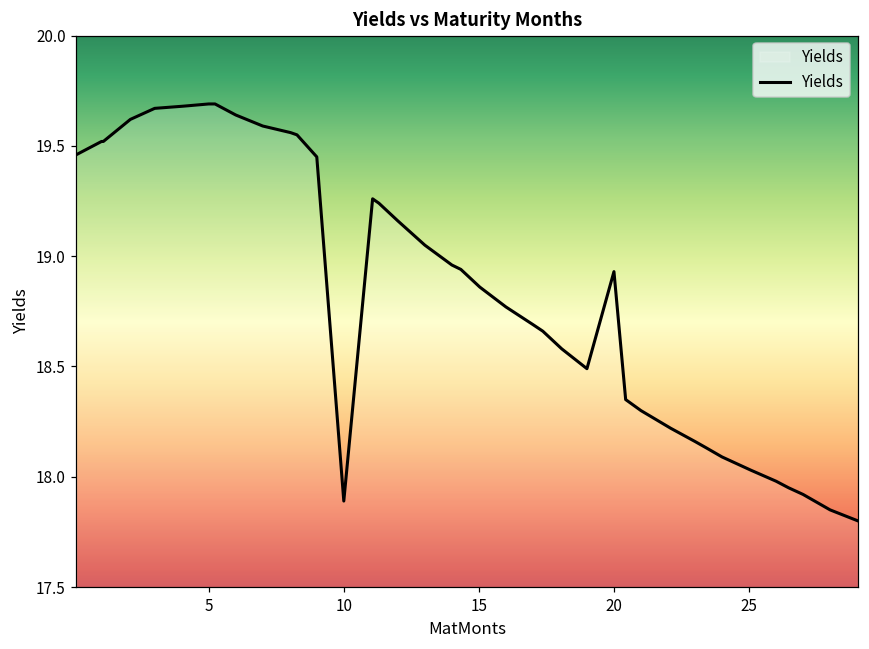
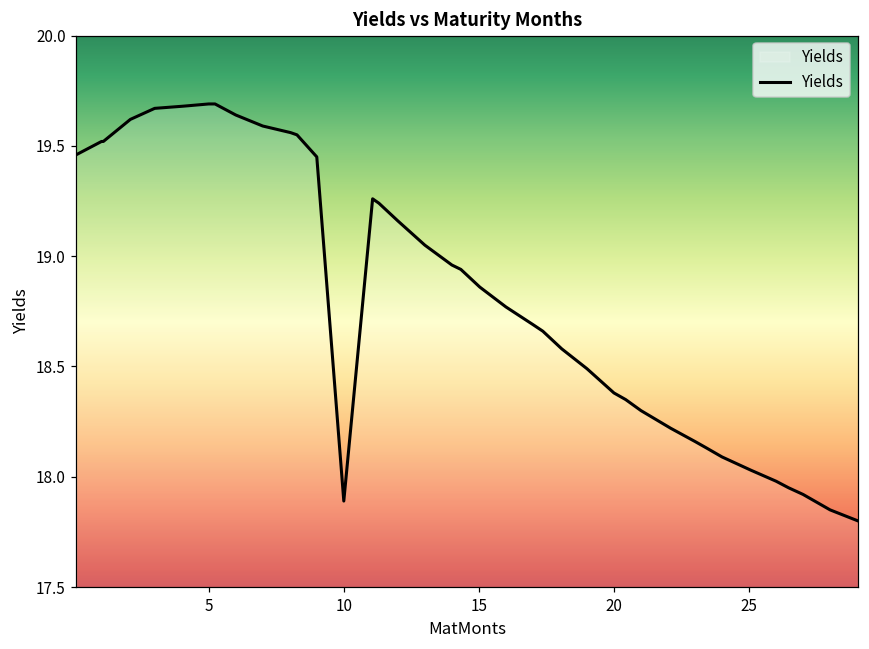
20: 18.93 -> 18.38
